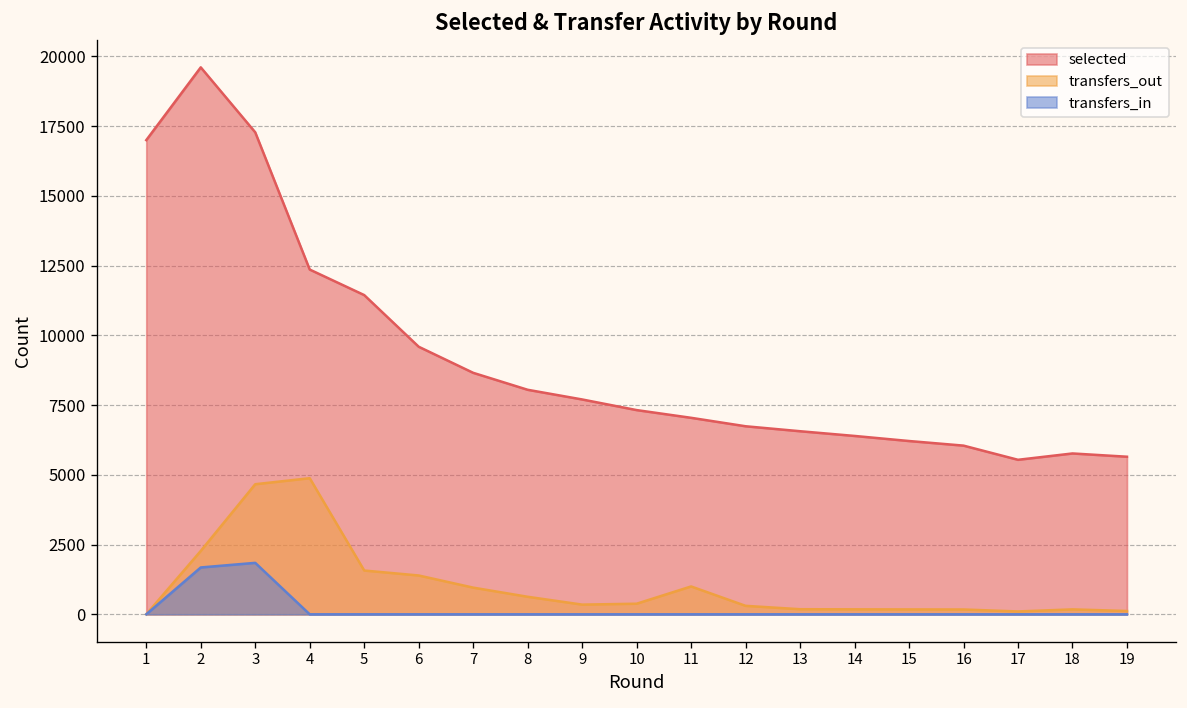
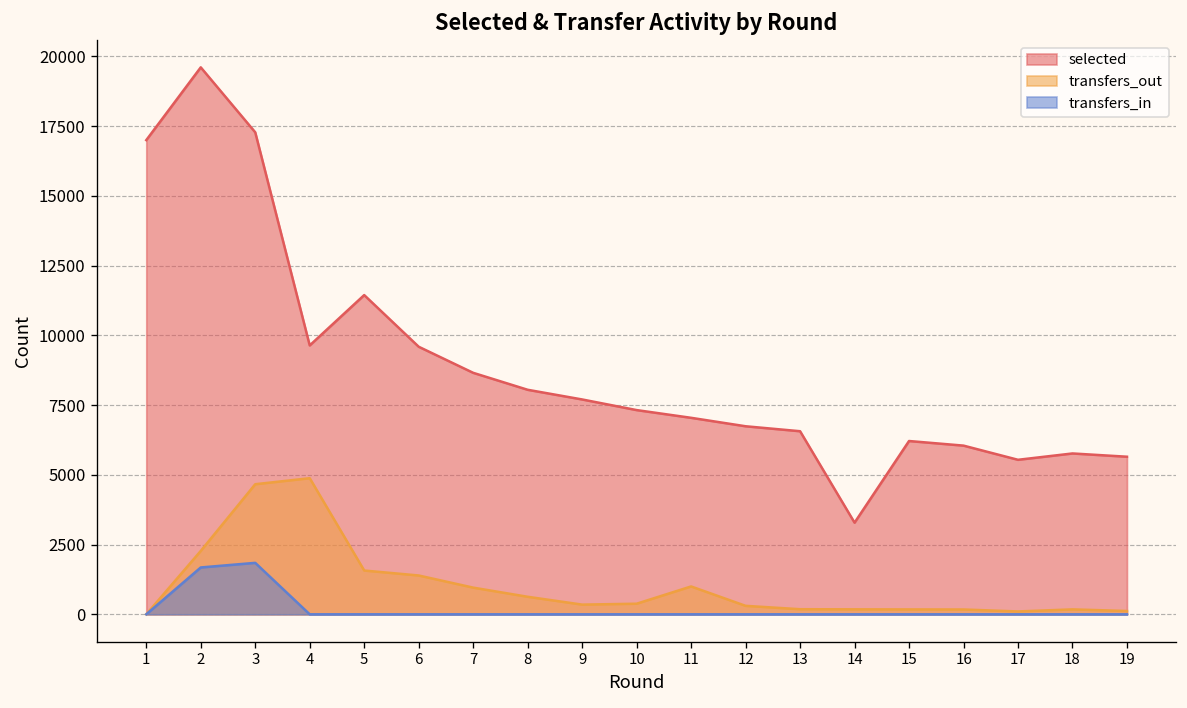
selected, 4: 12400 -> 9600
selected, 14: 6400 -> 3300
